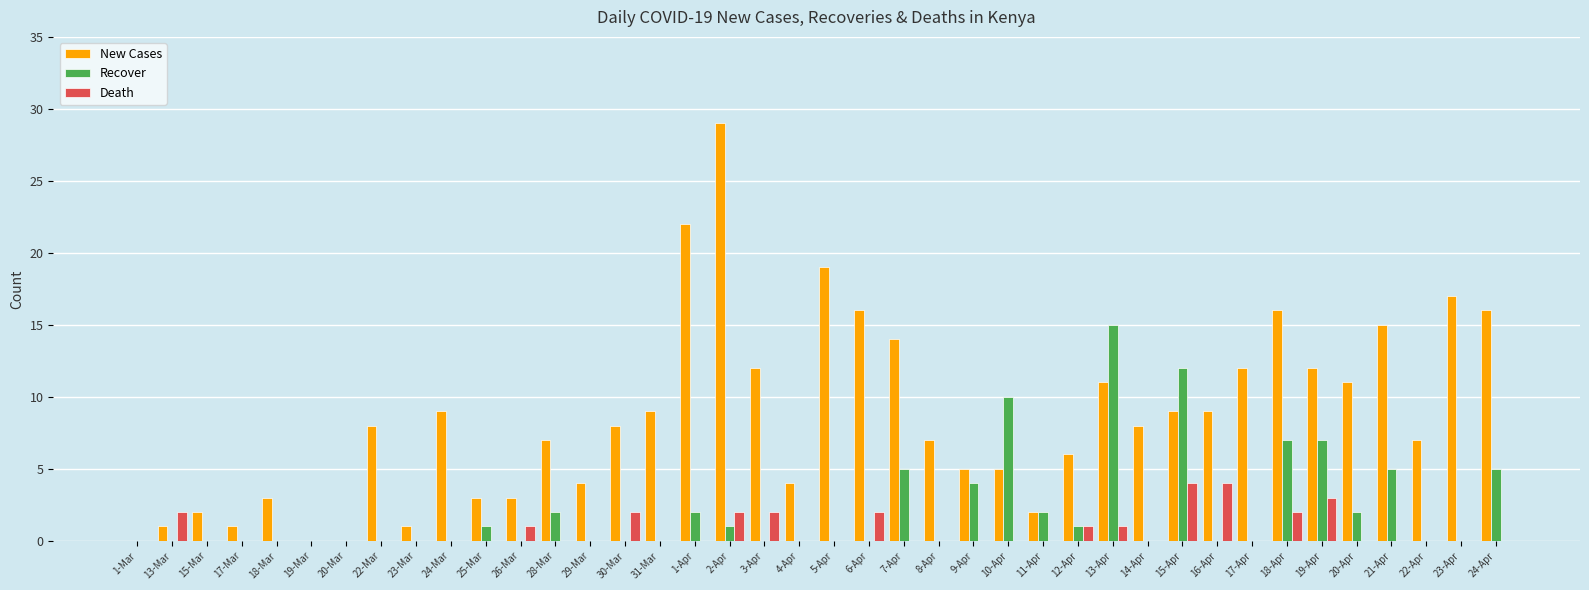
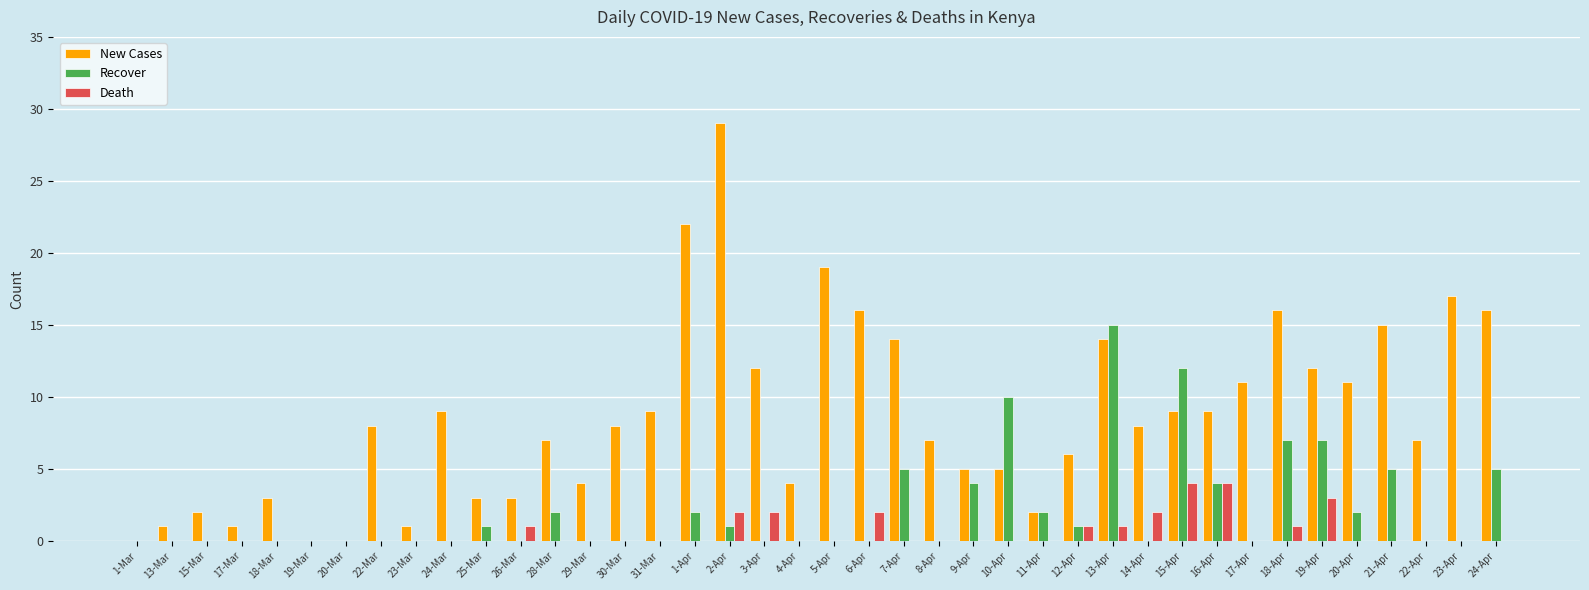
Death, 13-Mar: 2 -> 0
Death, 30-Mar: 2 -> 0
New Cases, 13-Apr: 11 -> 14
Death, 14-Apr: 0 -> 2
Recover, 16-Apr: 0 -> 4
New Cases, 17-Apr: 12 -> 11
Death, 18-Apr: 2 -> 1
